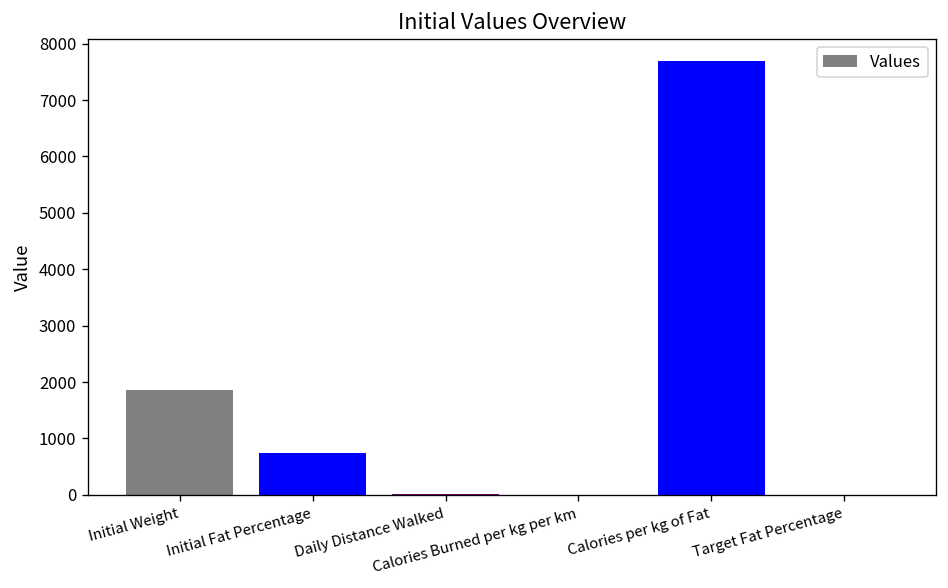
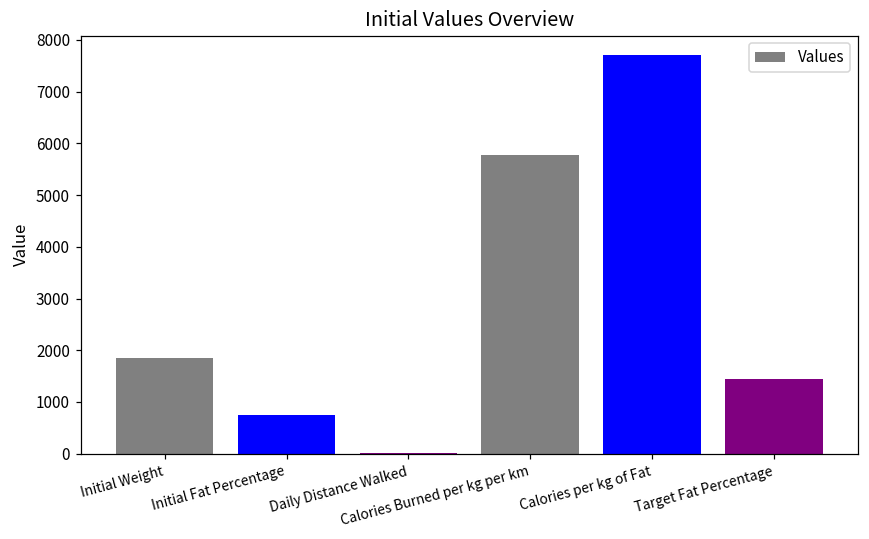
Calories Burned per kg per km: 0 -> 5800
Target Fat Percentage: 0 -> 1500
